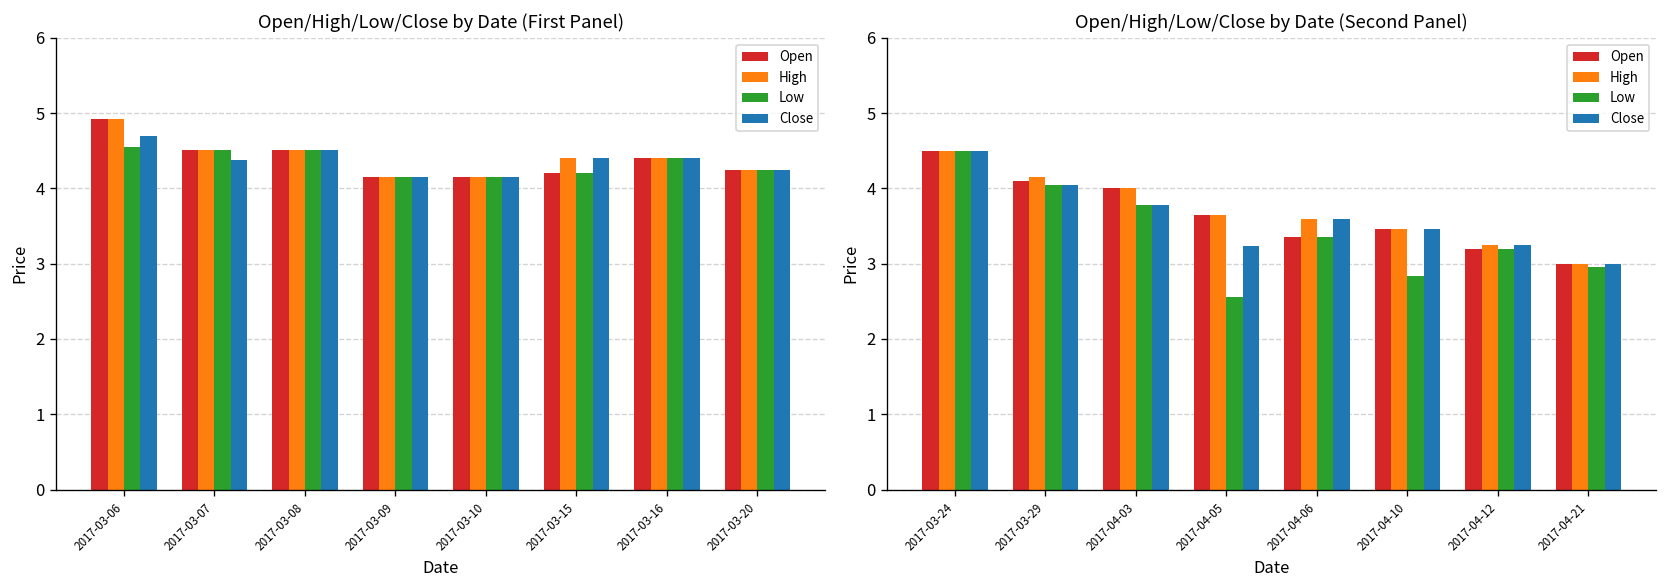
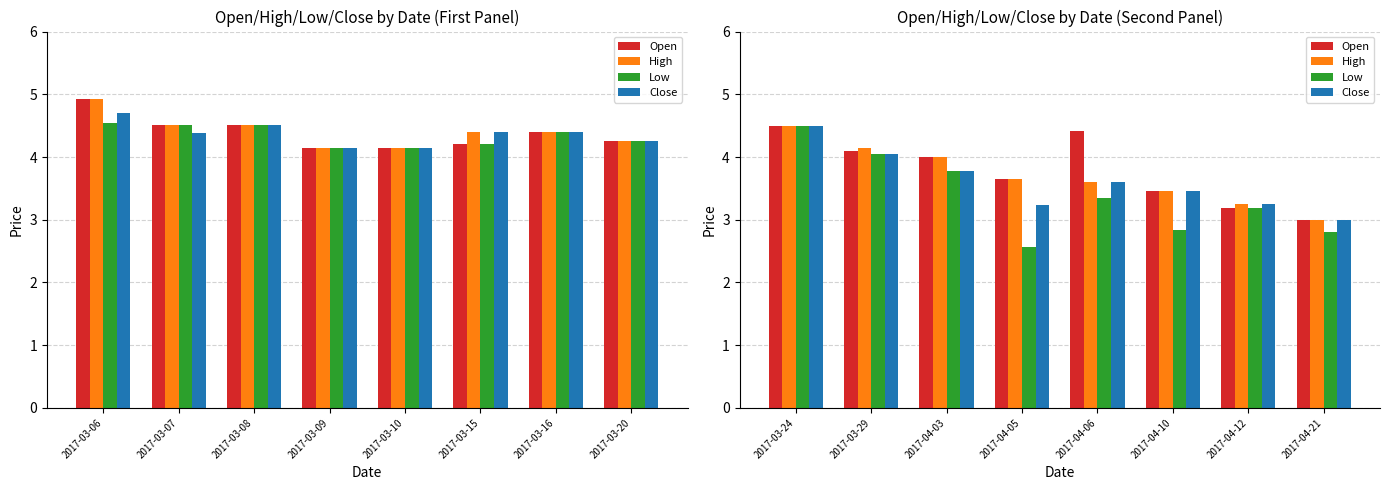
Open/High/Low/Close by Date (Second Panel), Open, 2017-04-06: 3.4 -> 4.4
Open/High/Low/Close by Date (Second Panel), Low, 2017-04-21: 3.0 -> 2.8
